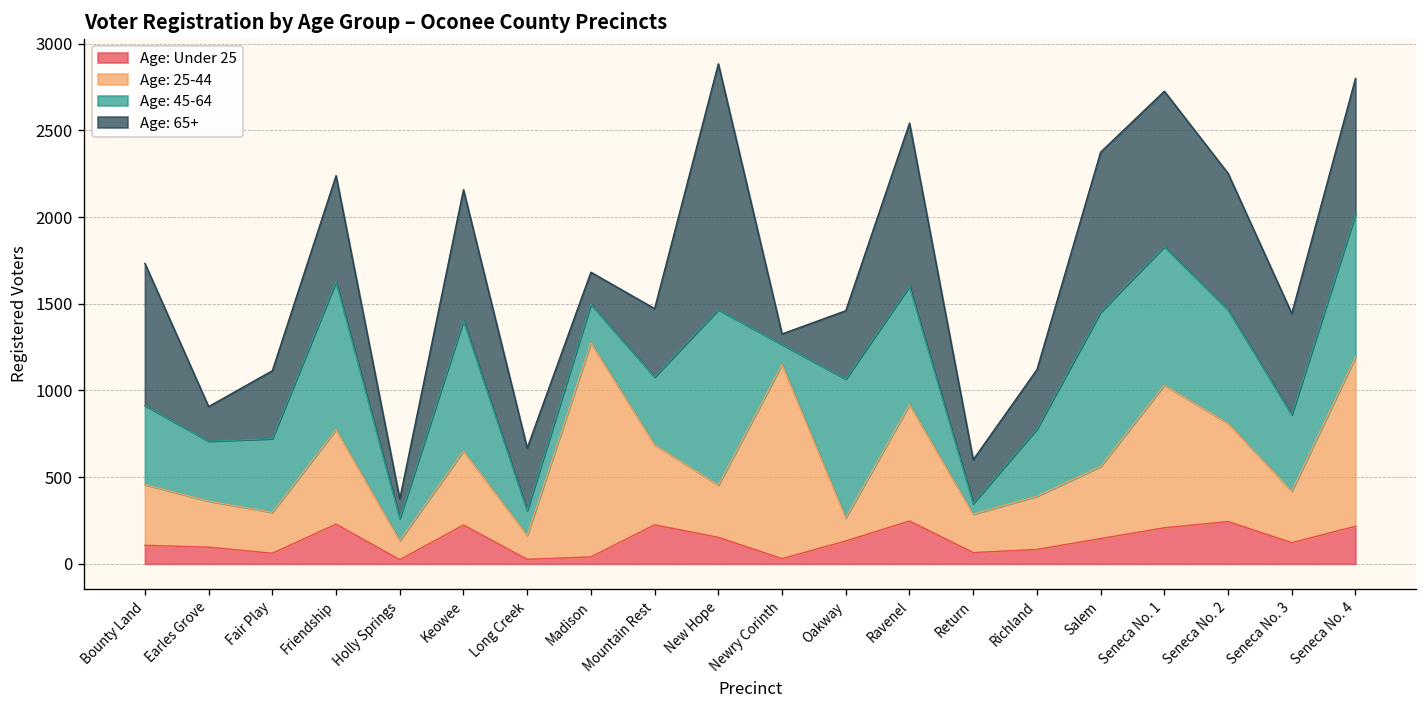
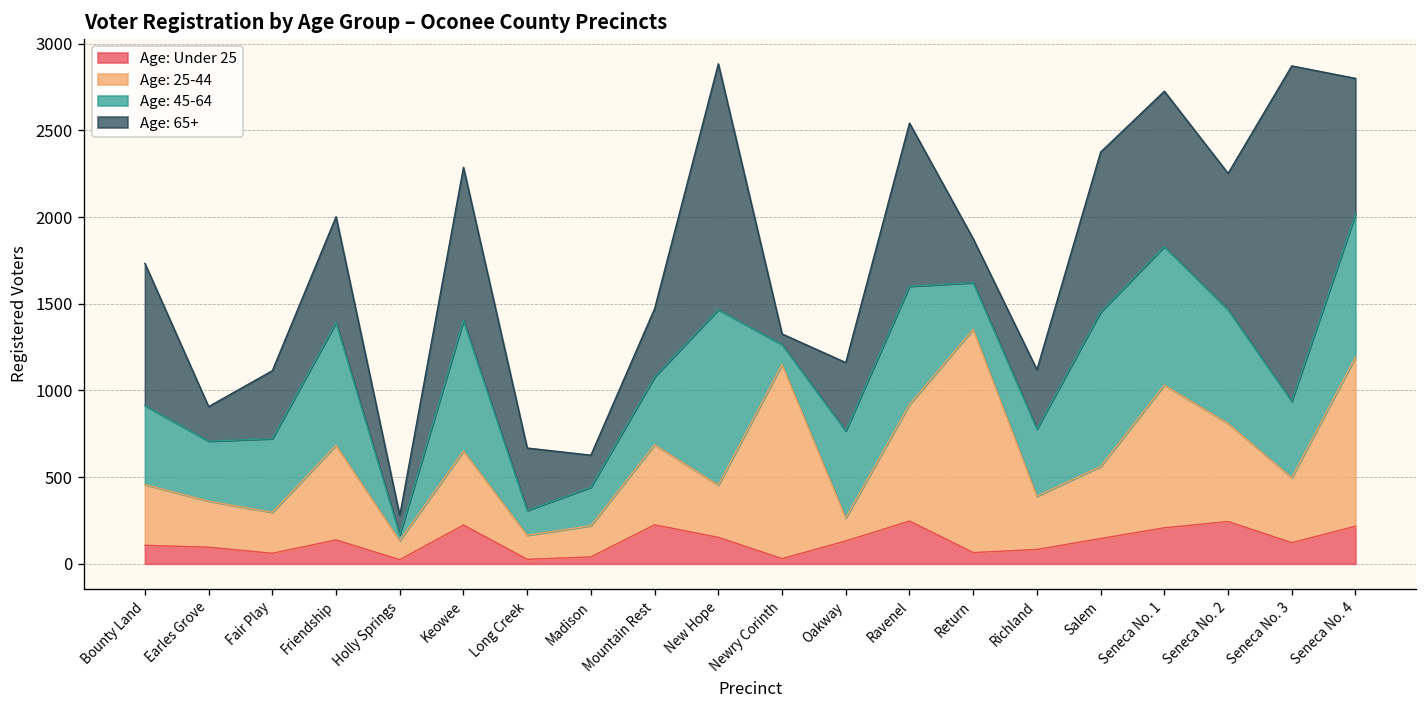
Age: Under 25, Friendship: 230 -> 140
Age: 45-64, Friendship: 850 -> 710
Age: 45-64, Holly Springs: 130 -> 30
Age: 65+, Keowee: 760 -> 880
Age: 25-44, Madison: 1240 -> 180
Age: 45-64, Oakway: 800 -> 500
Age: 25-44, Return: 220 -> 1290
Age: 45-64, Return: 60 -> 270
Age: 25-44, Seneca No. 3: 300 -> 380
Age: 65+, Seneca No. 3: 580 -> 1930
